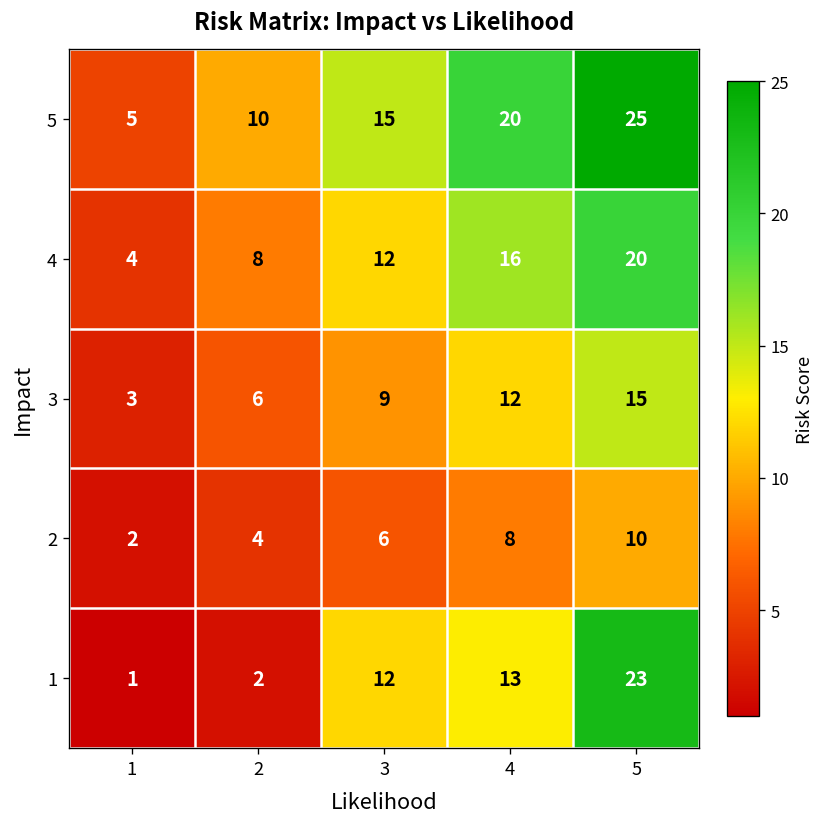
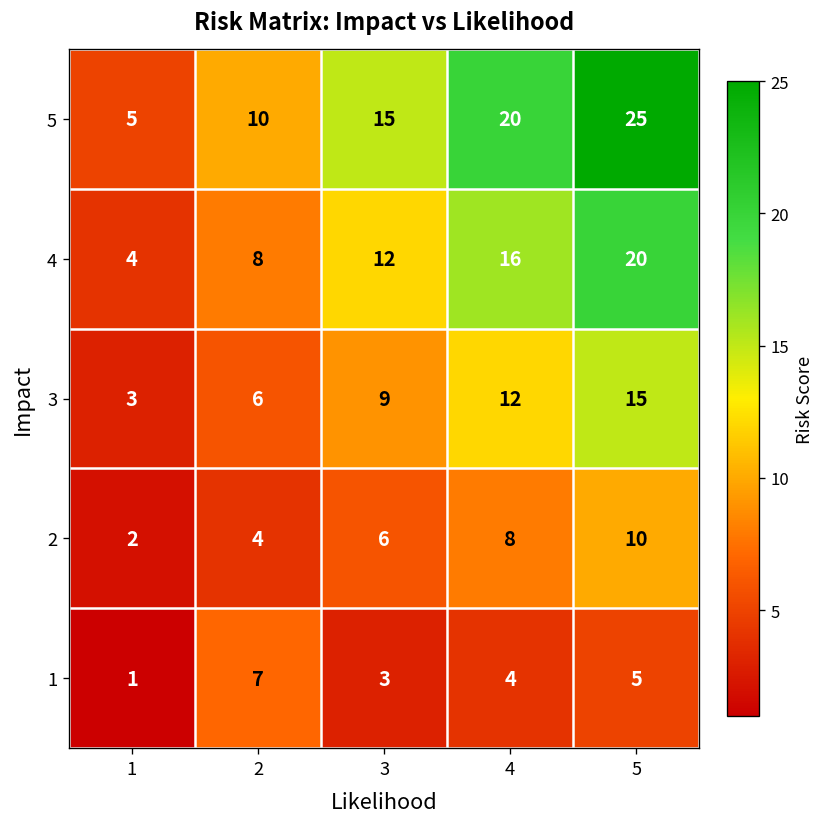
1, 2: 2 -> 7
1, 3: 12 -> 3
1, 4: 13 -> 4
1, 5: 23 -> 5
